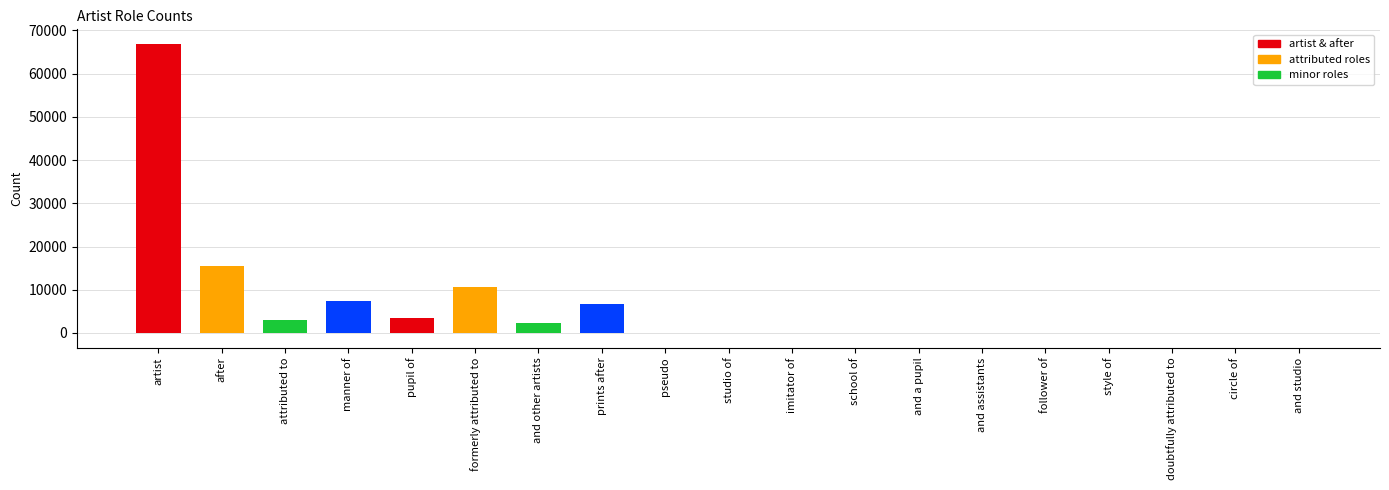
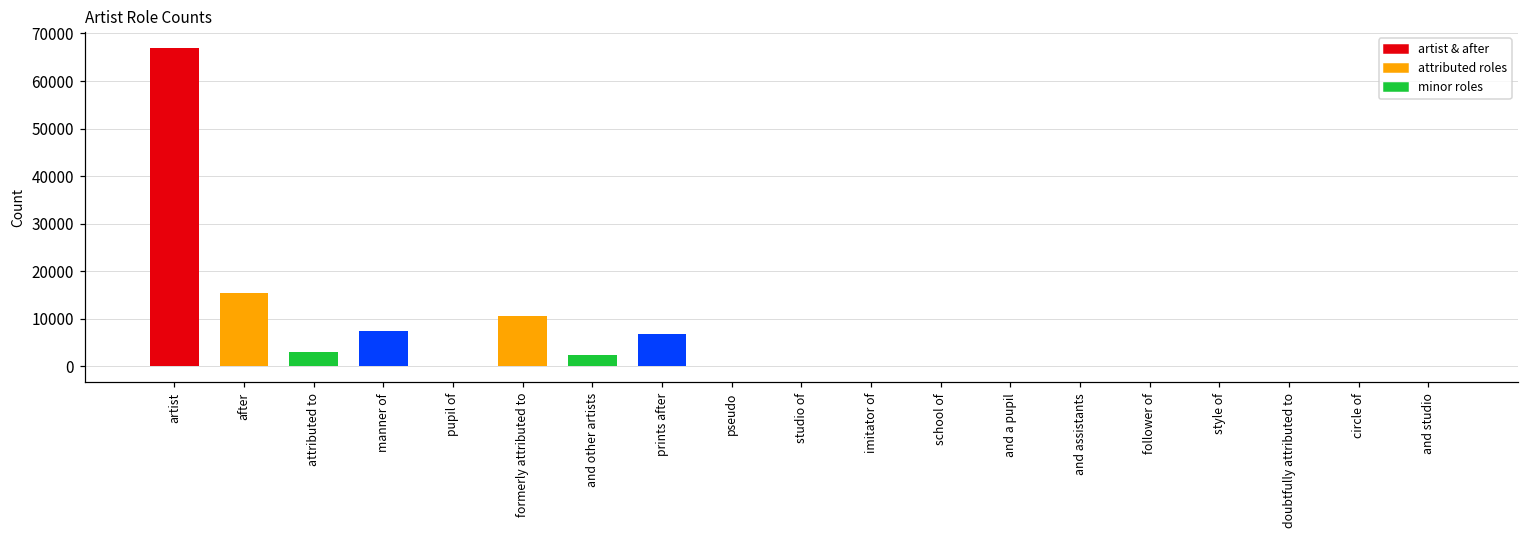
pupil of: 3000 -> 0
